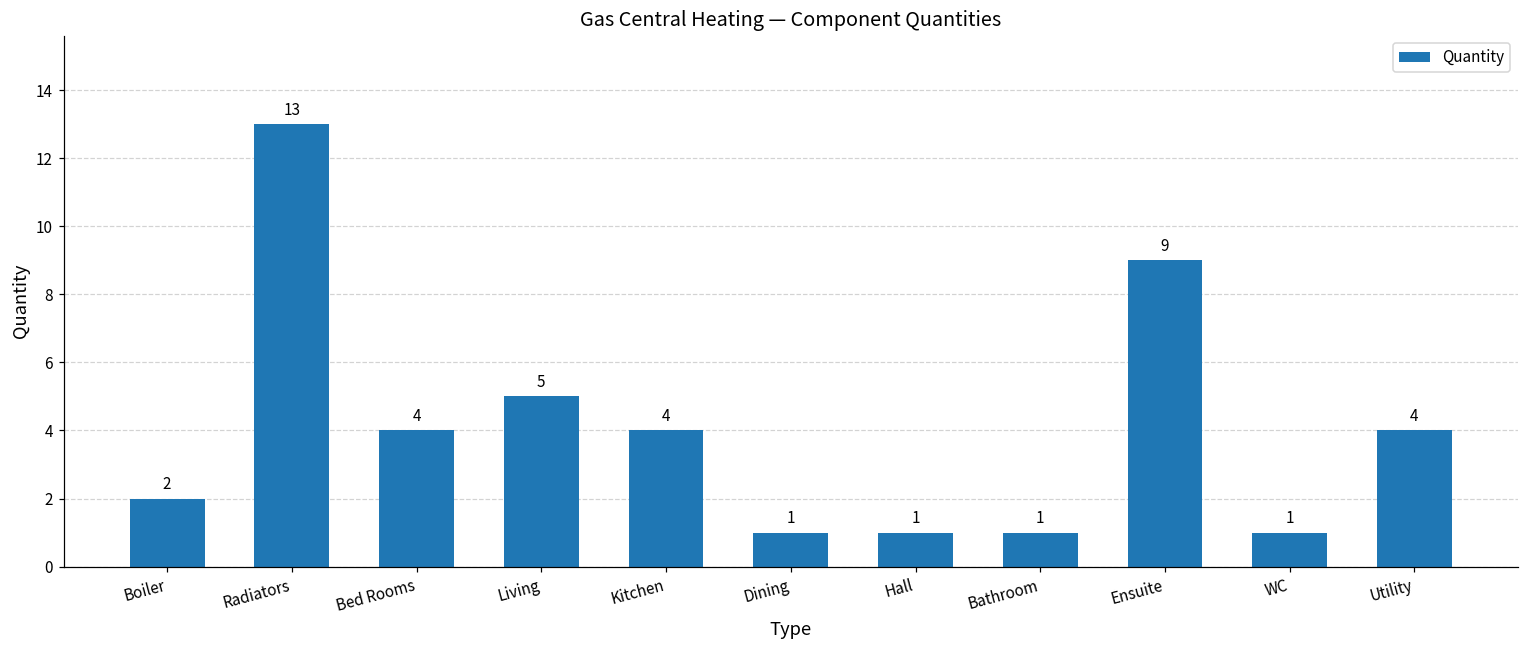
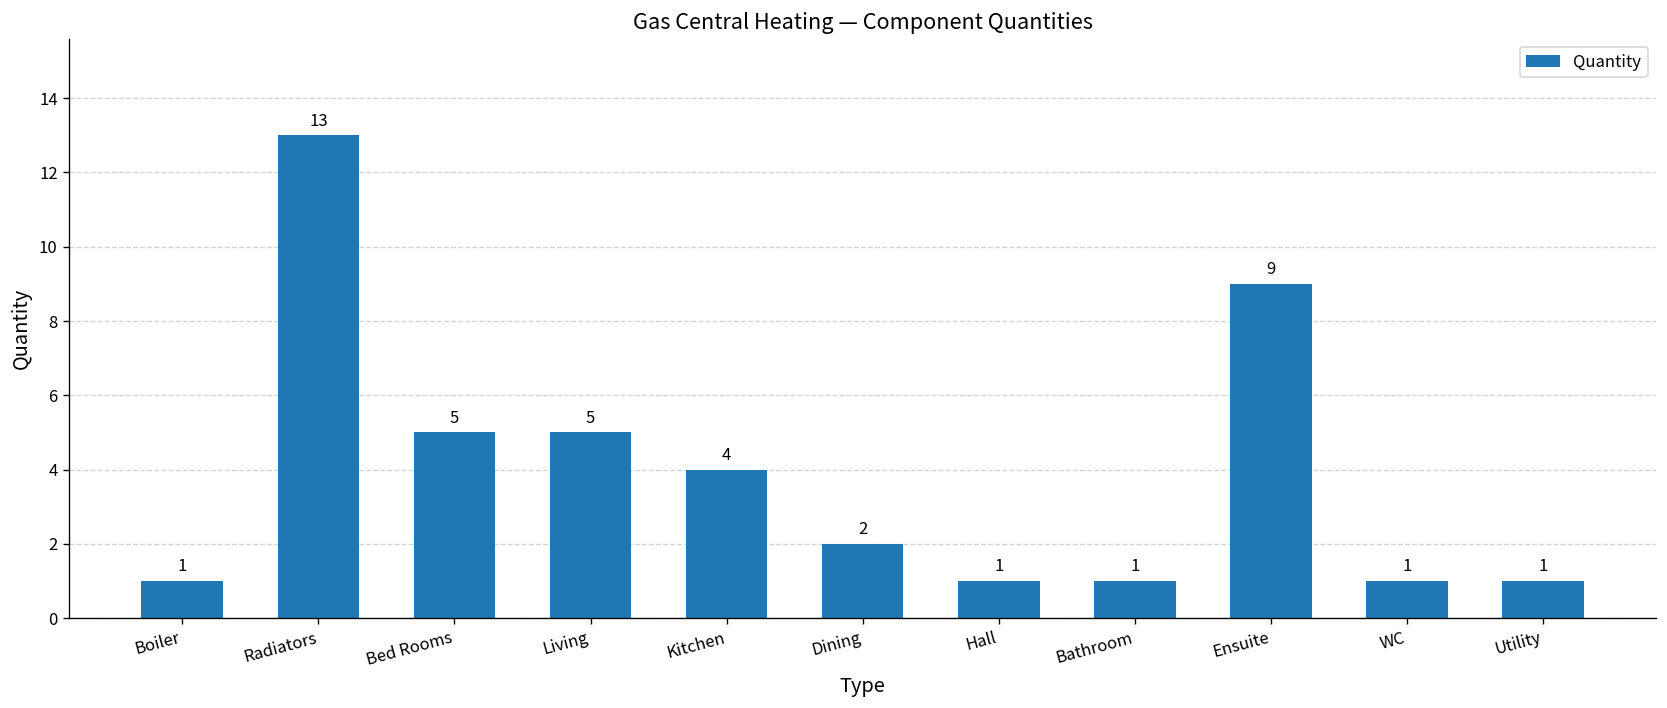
Boiler: 2 -> 1
Bed Rooms: 4 -> 5
Dining: 1 -> 2
Utility: 4 -> 1
